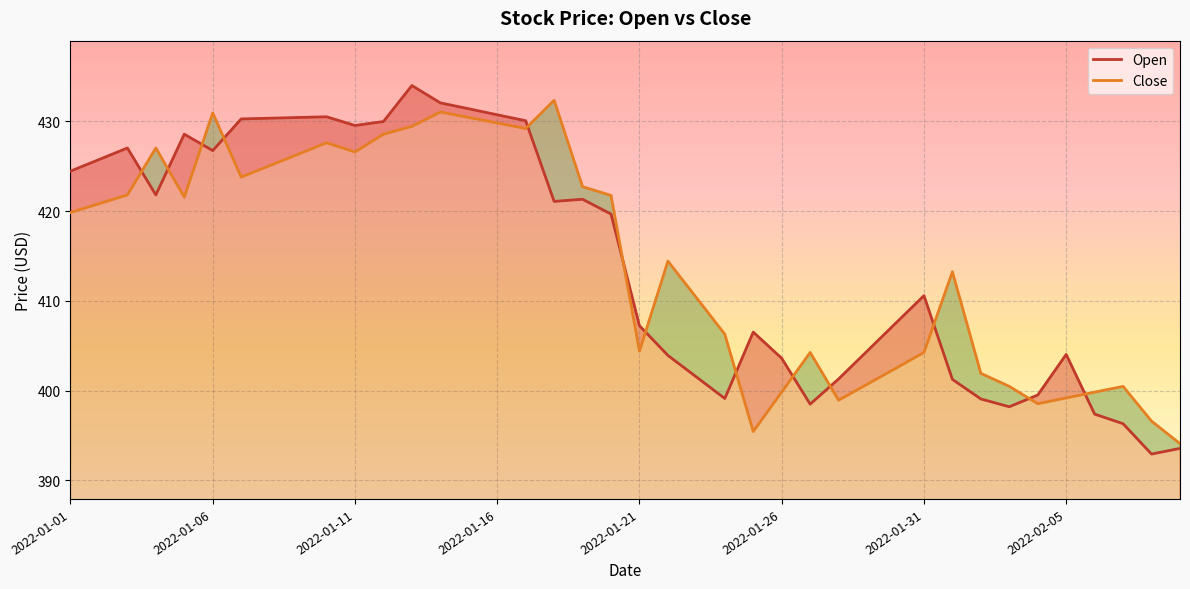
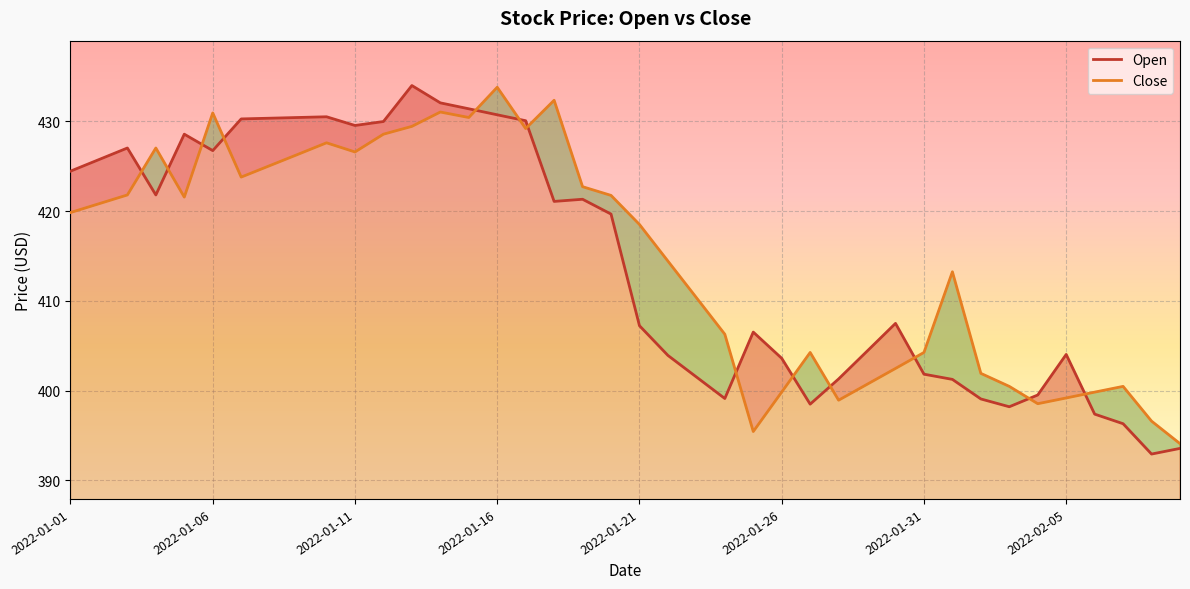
Close, 2022-01-16: 430 -> 434
Close, 2022-01-21: 404 -> 419
Open, 2022-01-31: 411 -> 402
